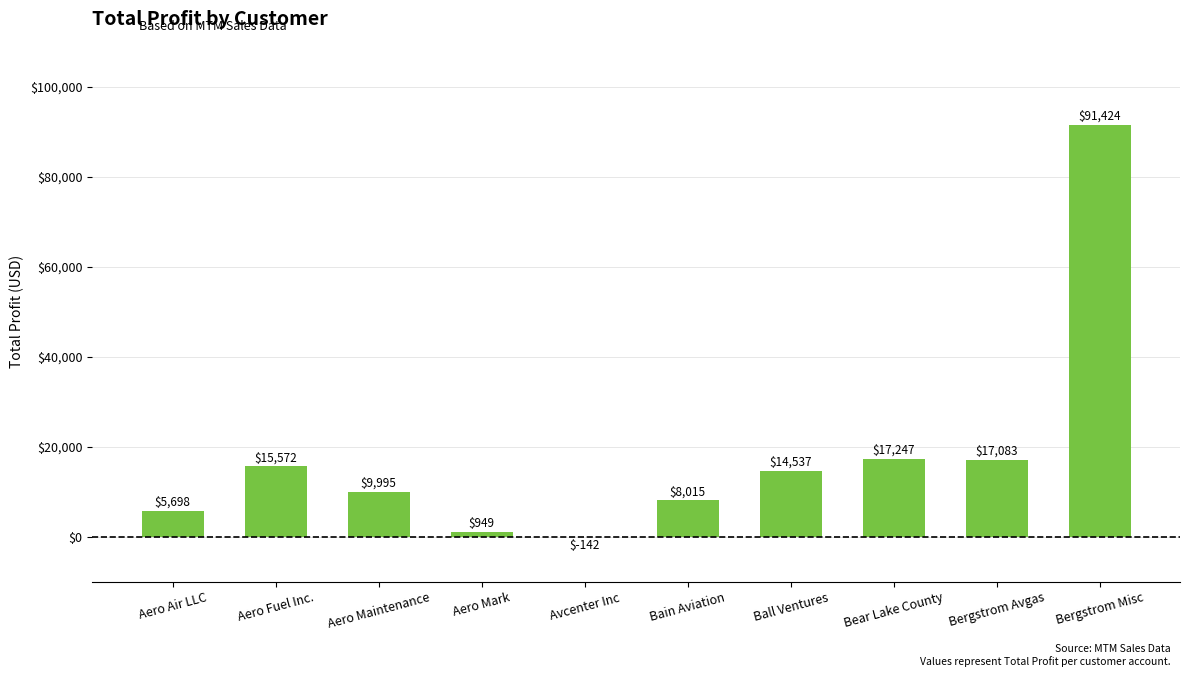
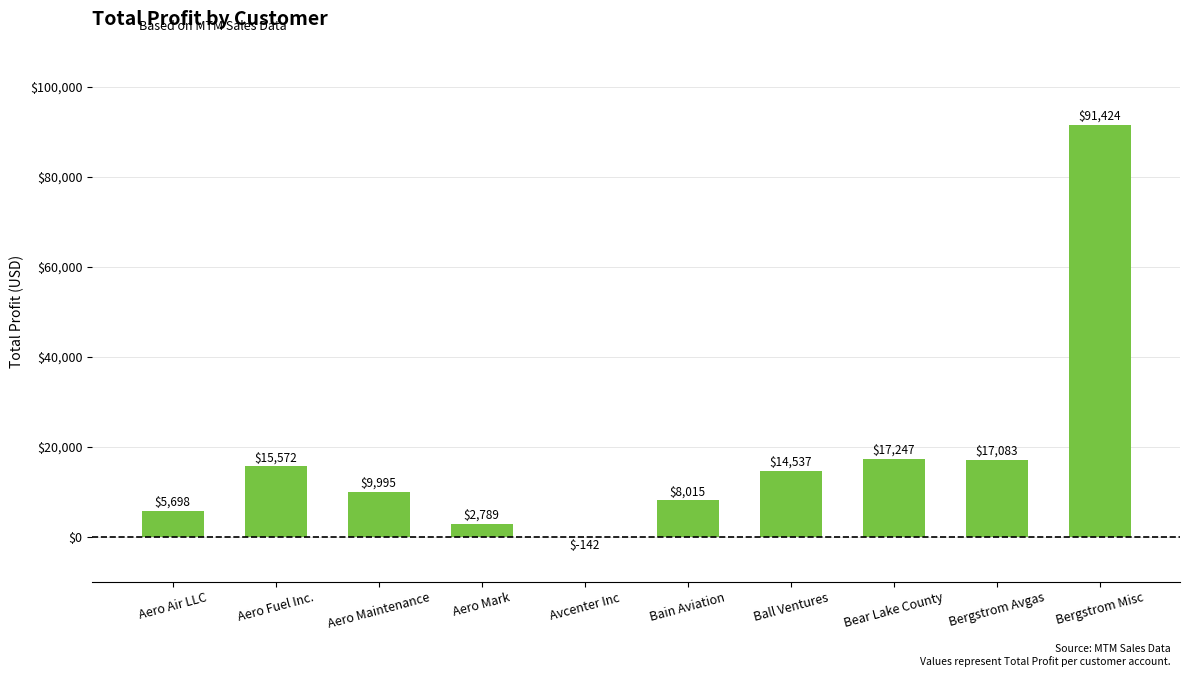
Aero Mark: $949 -> $2,789
